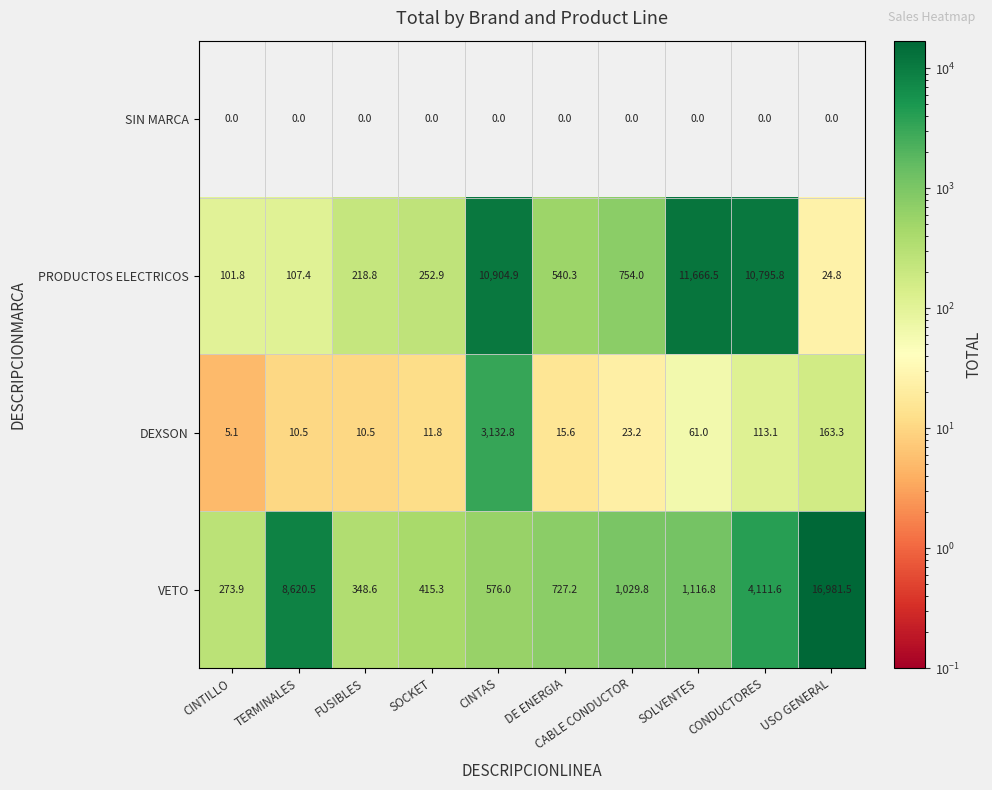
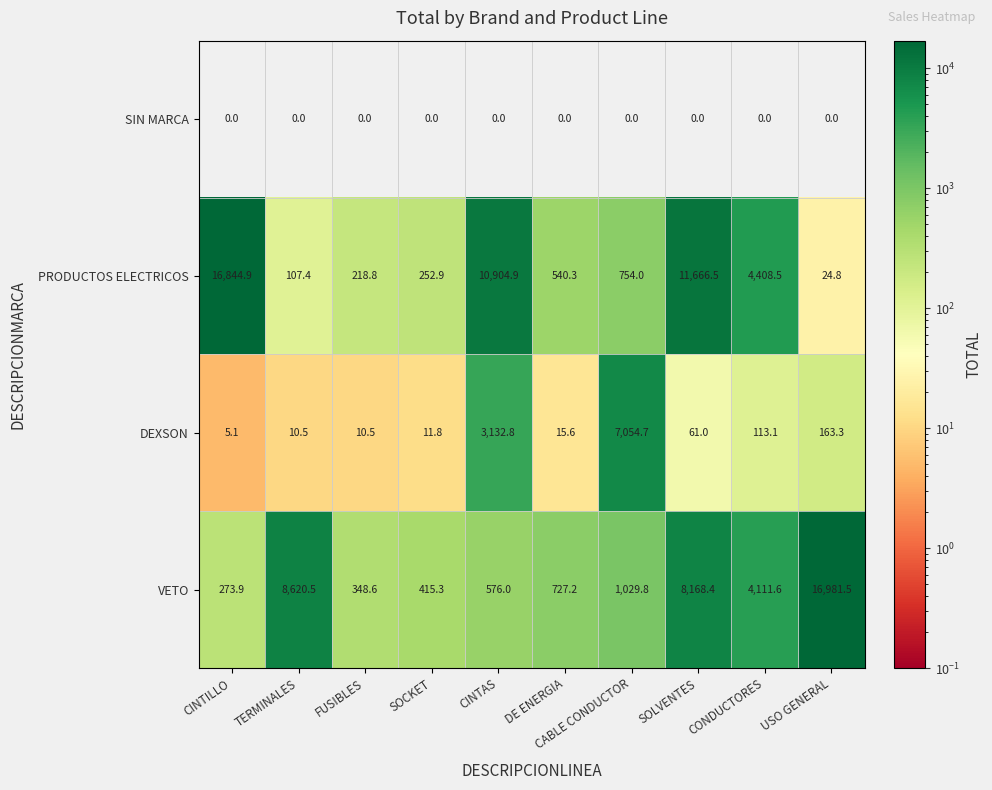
PRODUCTOS ELECTRICOS, CINTILLO: 101.8 -> 16,844.9
PRODUCTOS ELECTRICOS, CONDUCTORES: 10,795.8 -> 4,408.5
DEXSON, CABLE CONDUCTOR: 23.2 -> 7,054.7
VETO, SOLVENTES: 1,116.8 -> 8,168.4
